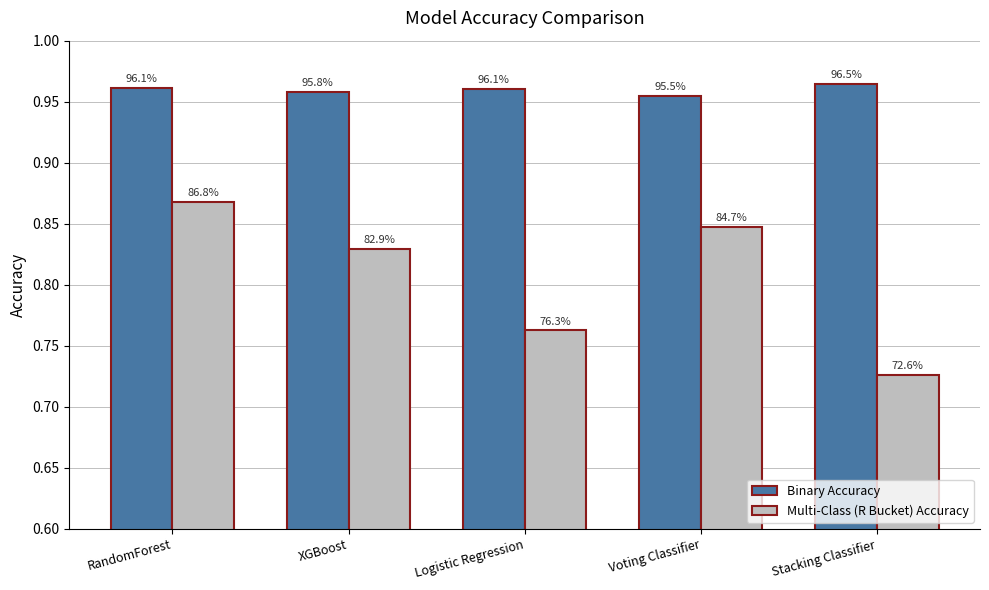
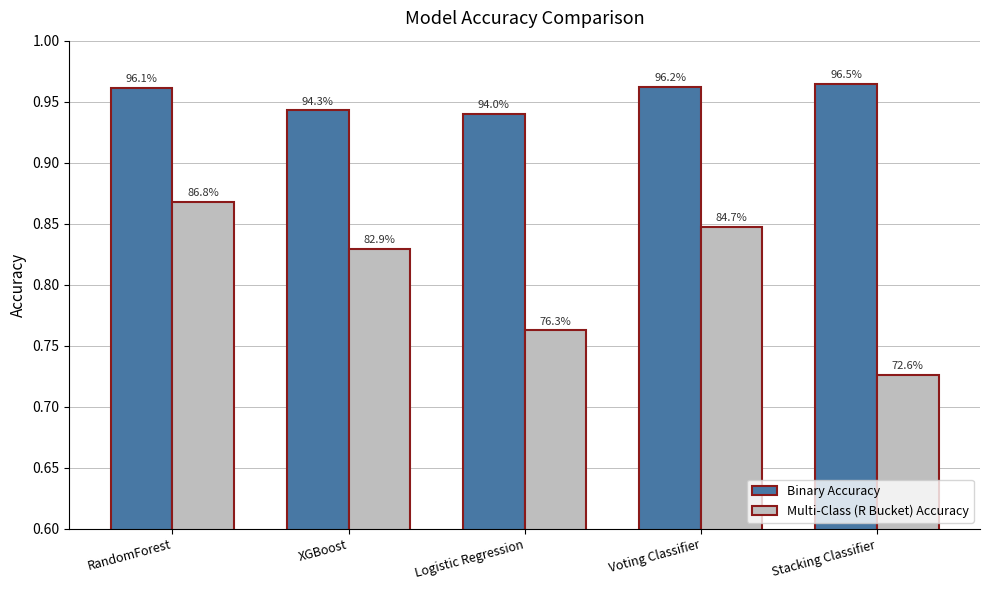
Binary Accuracy, XGBoost: 95.8% -> 94.3%
Binary Accuracy, Logistic Regression: 96.1% -> 94.0%
Binary Accuracy, Voting Classifier: 95.5% -> 96.2%
